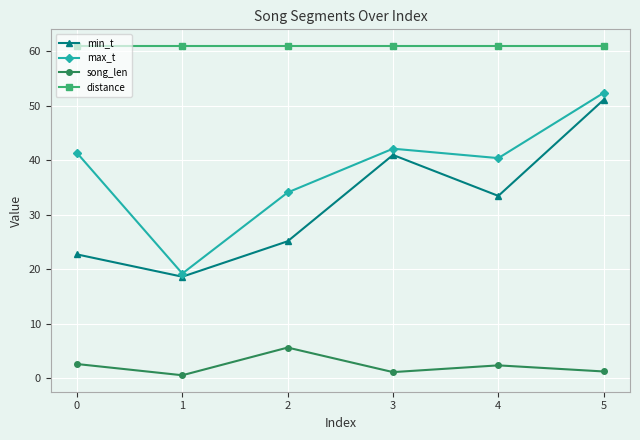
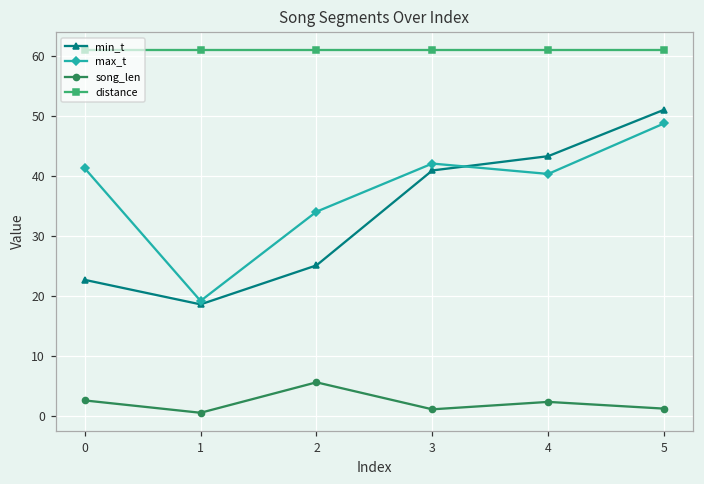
min_t, 4: 33 -> 43
max_t, 5: 52 -> 49
